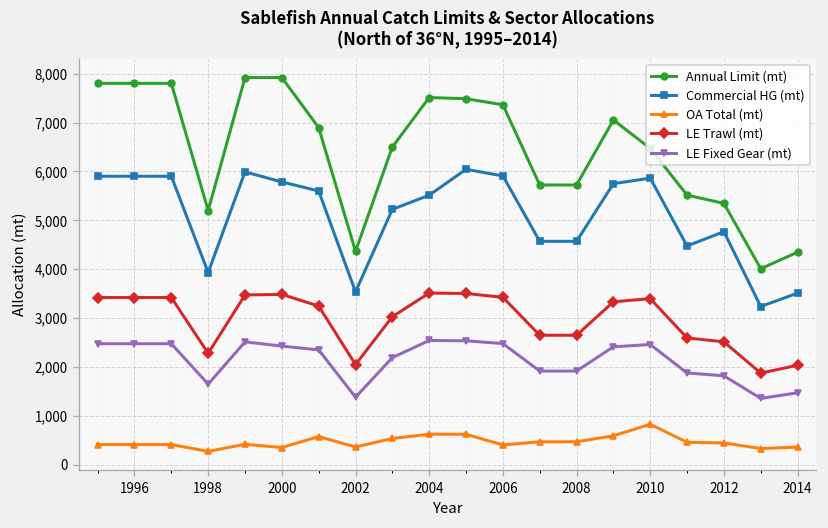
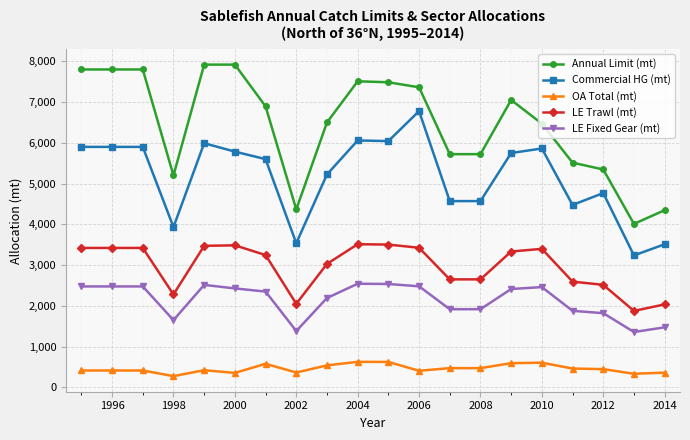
Commercial HG (mt), 2004: 5,500 -> 6,100
Commercial HG (mt), 2006: 5,900 -> 6,800
OA Total (mt), 2010: 800 -> 600
